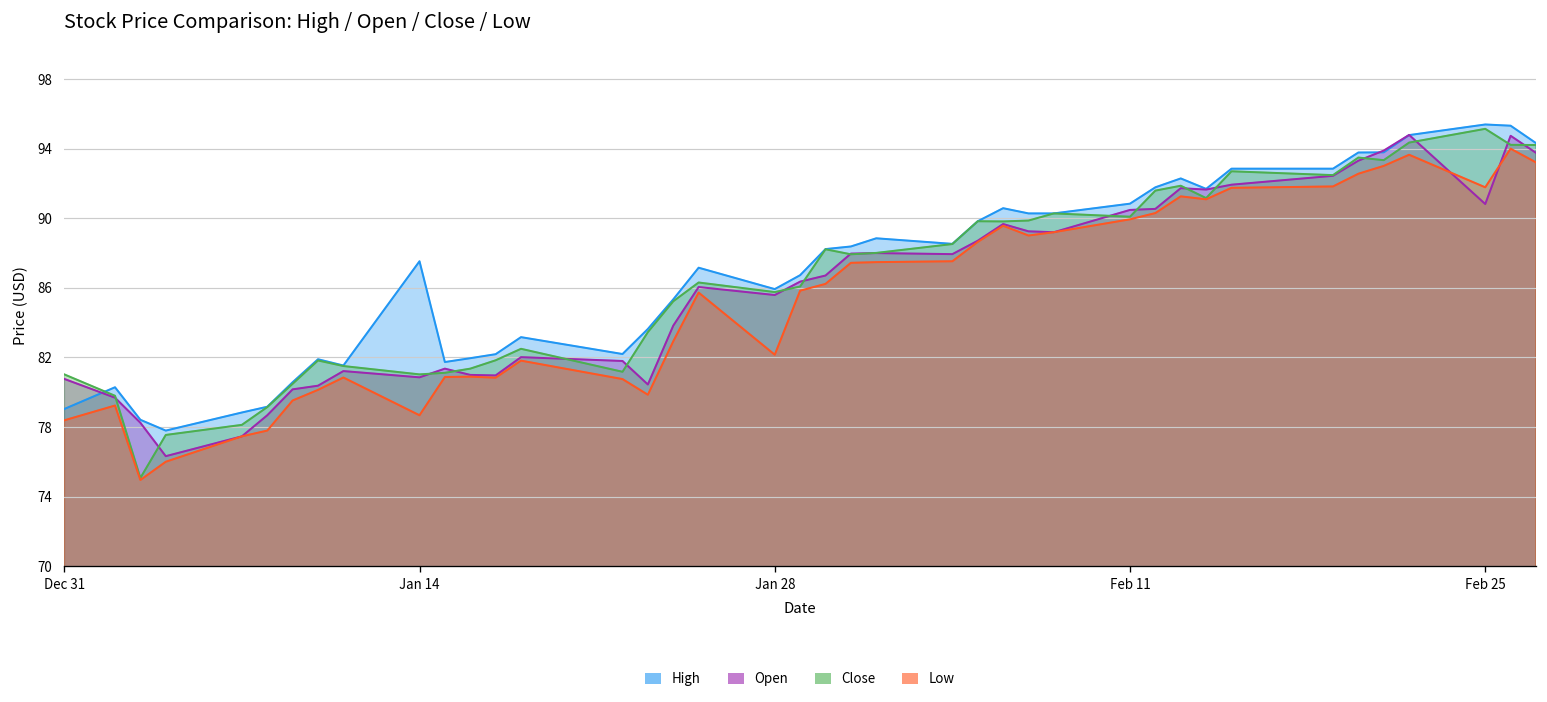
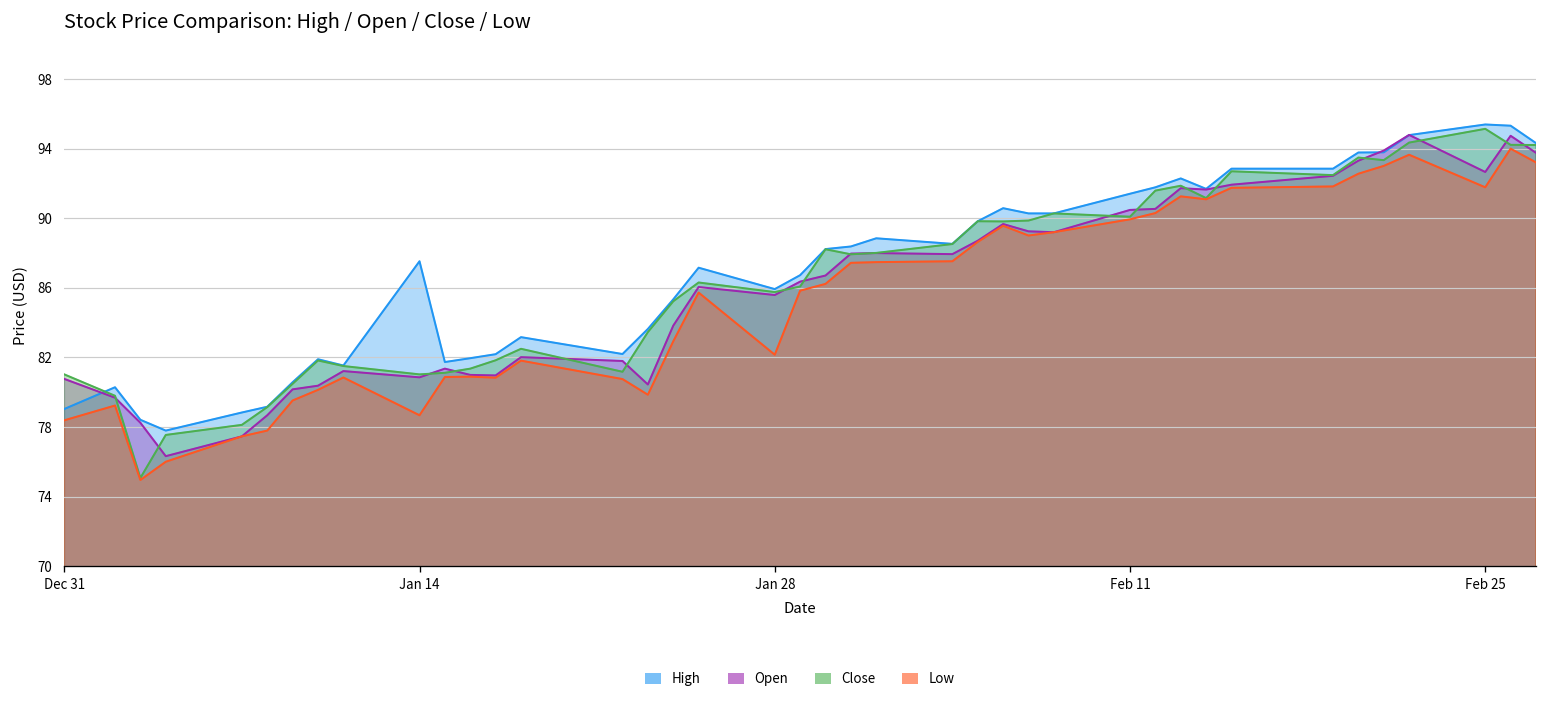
High, Feb 11: 90.8 -> 91.4
Open, Feb 25: 90.8 -> 92.7
